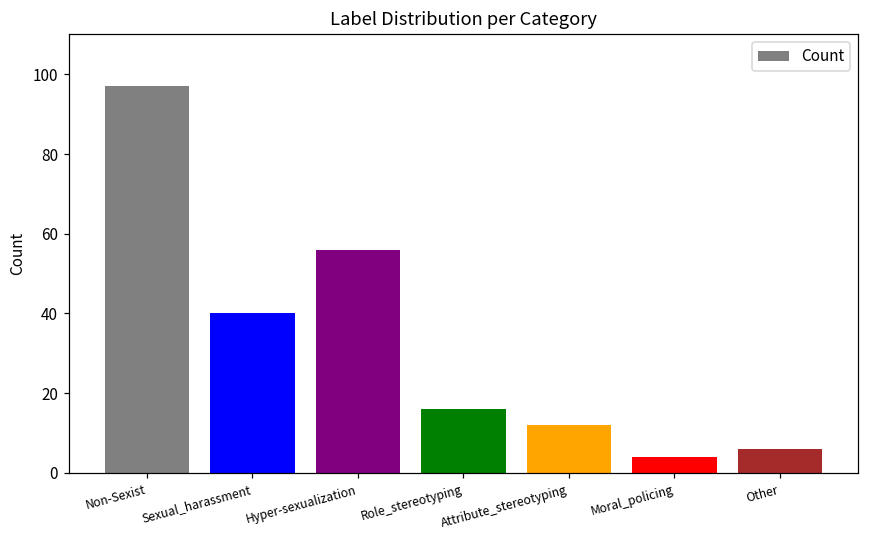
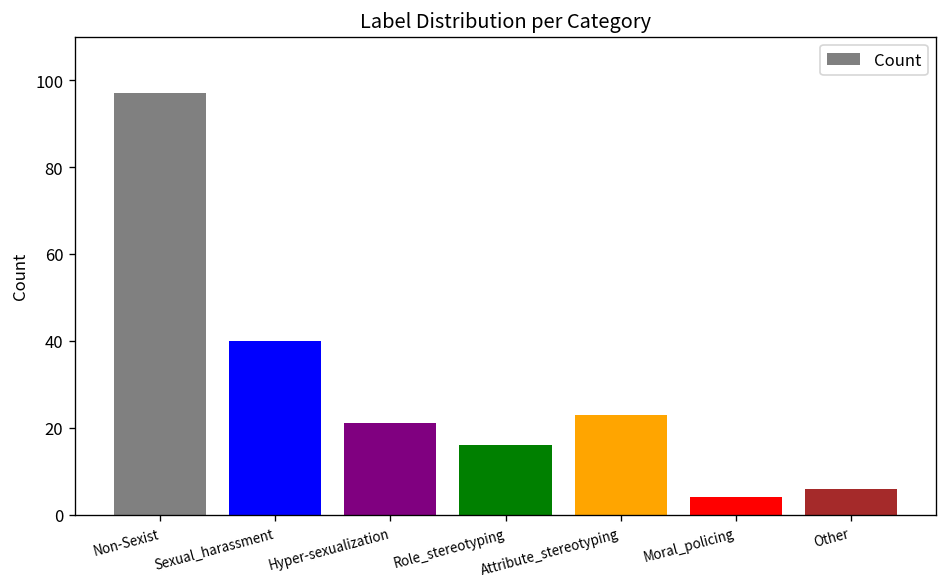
Hyper-sexualization: 56 -> 21
Attribute_stereotyping: 12 -> 23
